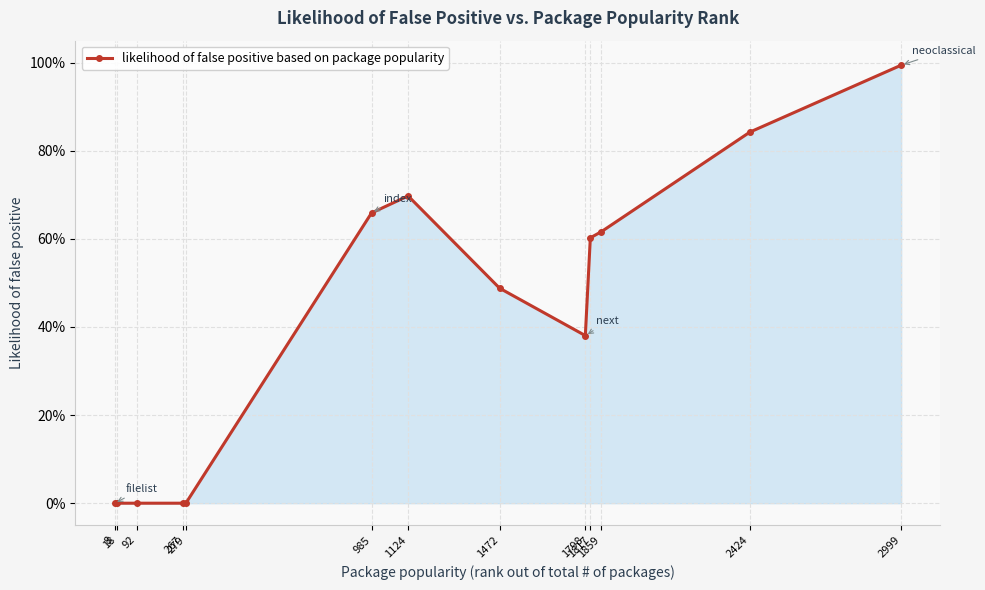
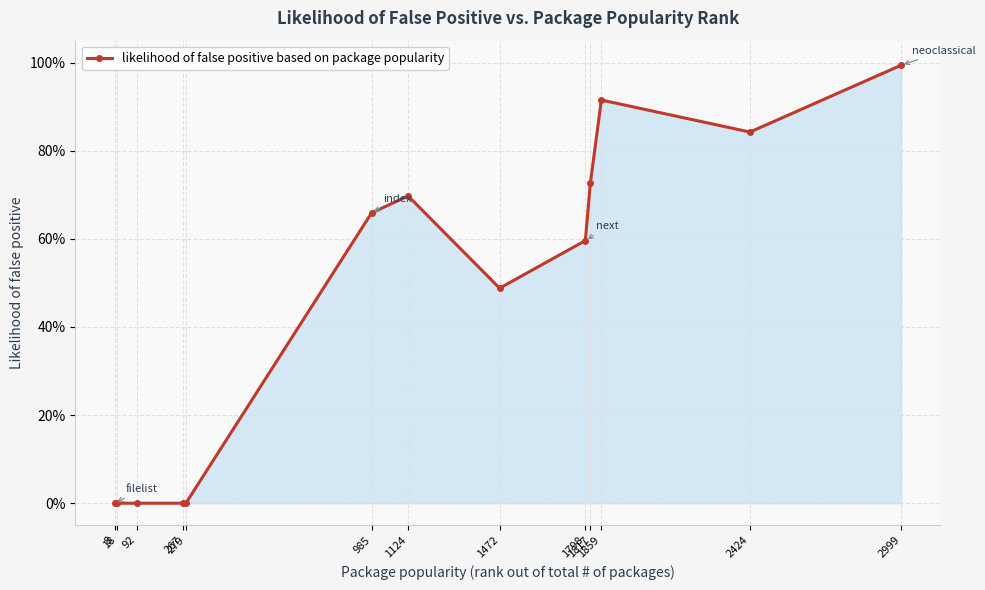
1798: 38% -> 60%
1817: 60% -> 73%
1859: 62% -> 92%
